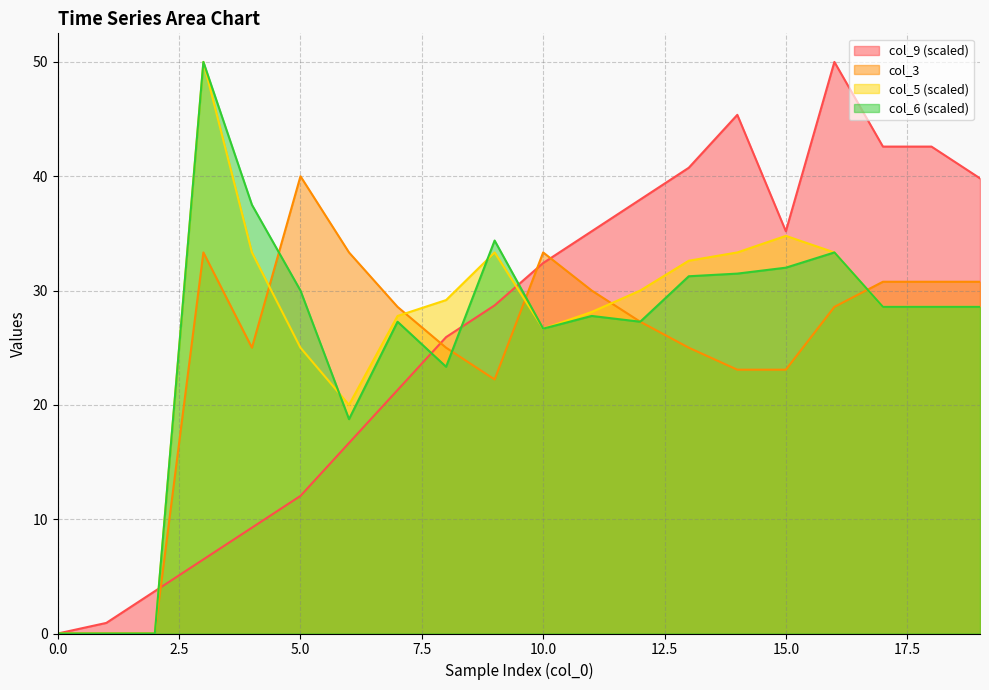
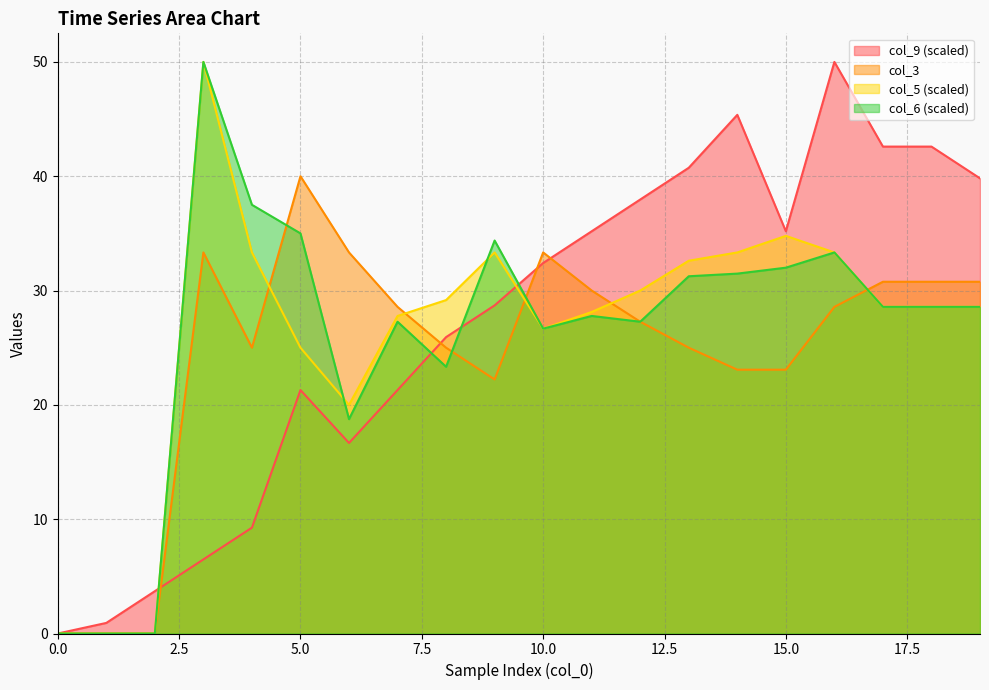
col_9 (scaled), 5.0: 12.0 -> 21.3
col_6 (scaled), 5.0: 30.0 -> 35.0
